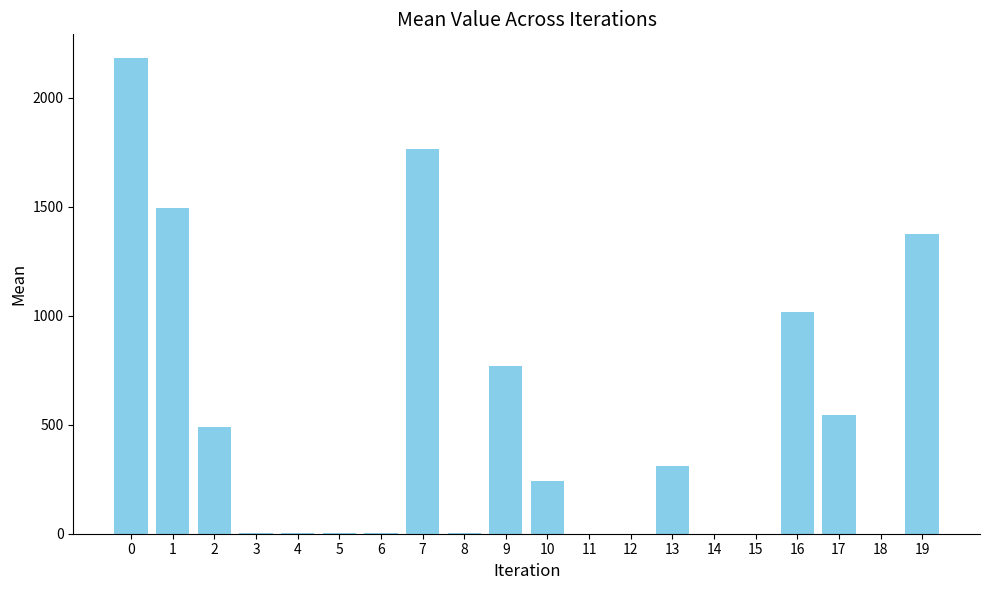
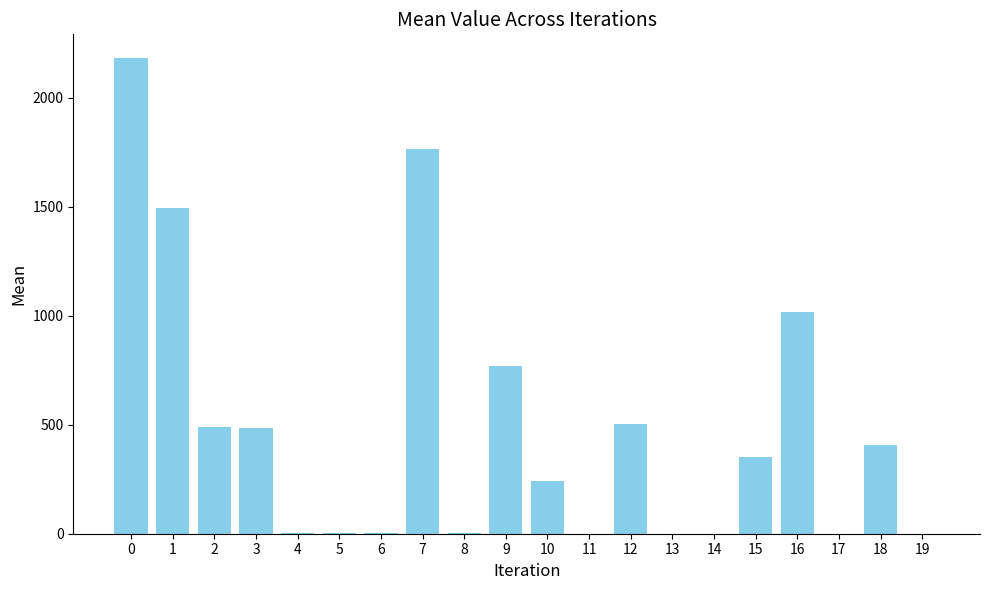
3: 0 -> 490
12: 0 -> 500
13: 310 -> 0
15: 0 -> 350
17: 540 -> 0
18: 0 -> 410
19: 1370 -> 0
